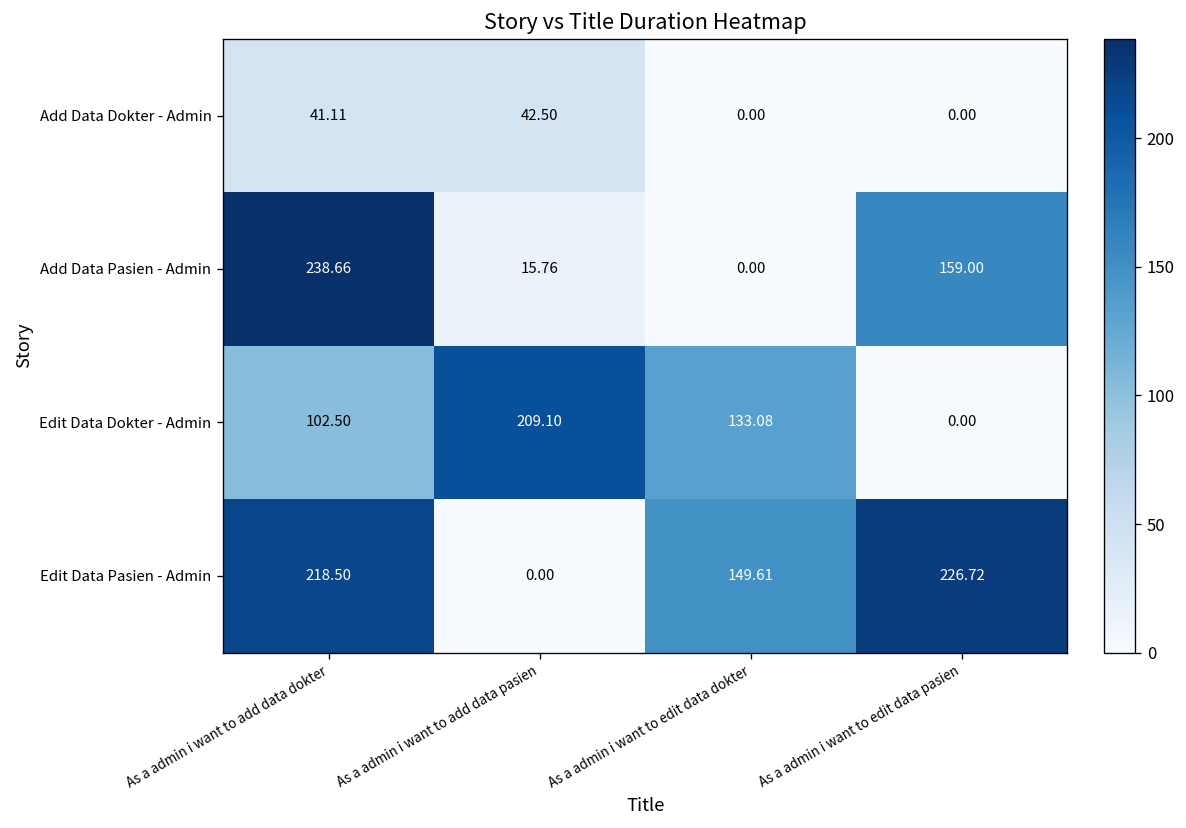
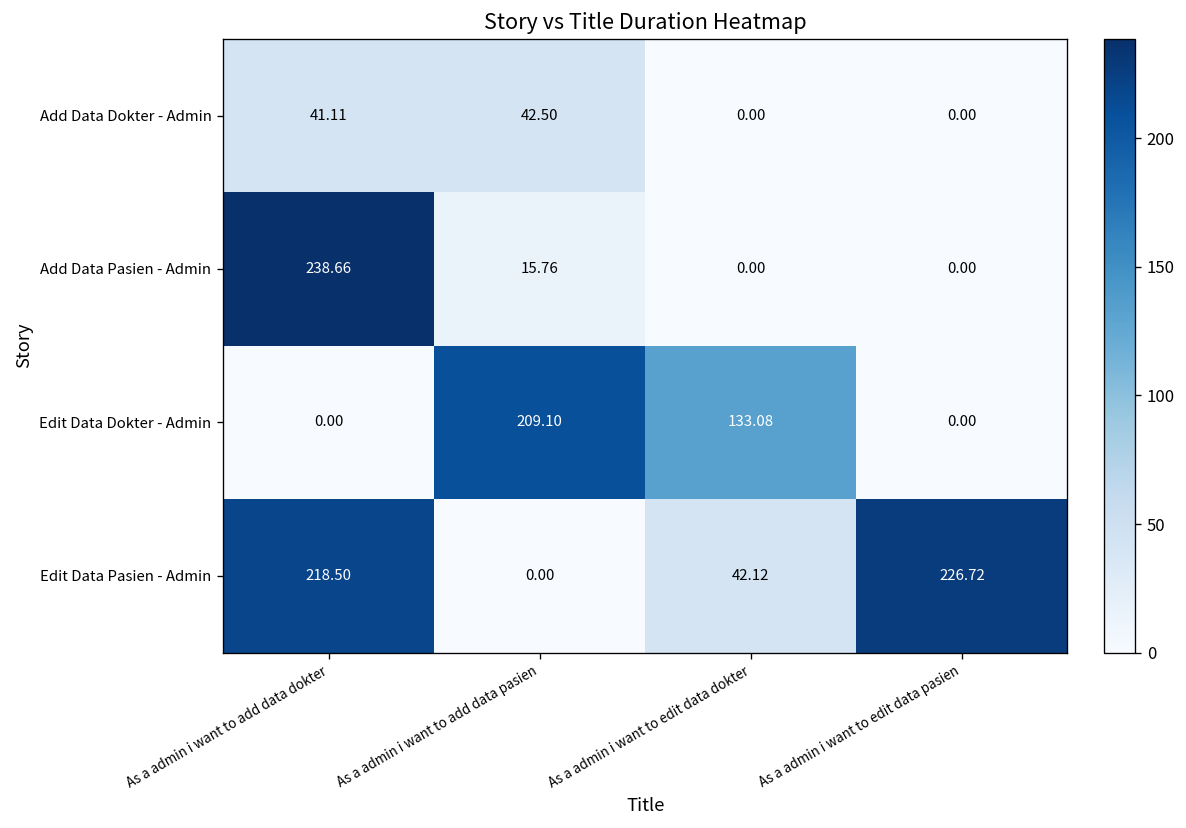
Add Data Pasien - Admin, As a admin i want to edit data pasien: 159.00 -> 0.00
Edit Data Dokter - Admin, As a admin i want to add data dokter: 102.50 -> 0.00
Edit Data Pasien - Admin, As a admin i want to edit data dokter: 149.61 -> 42.12
